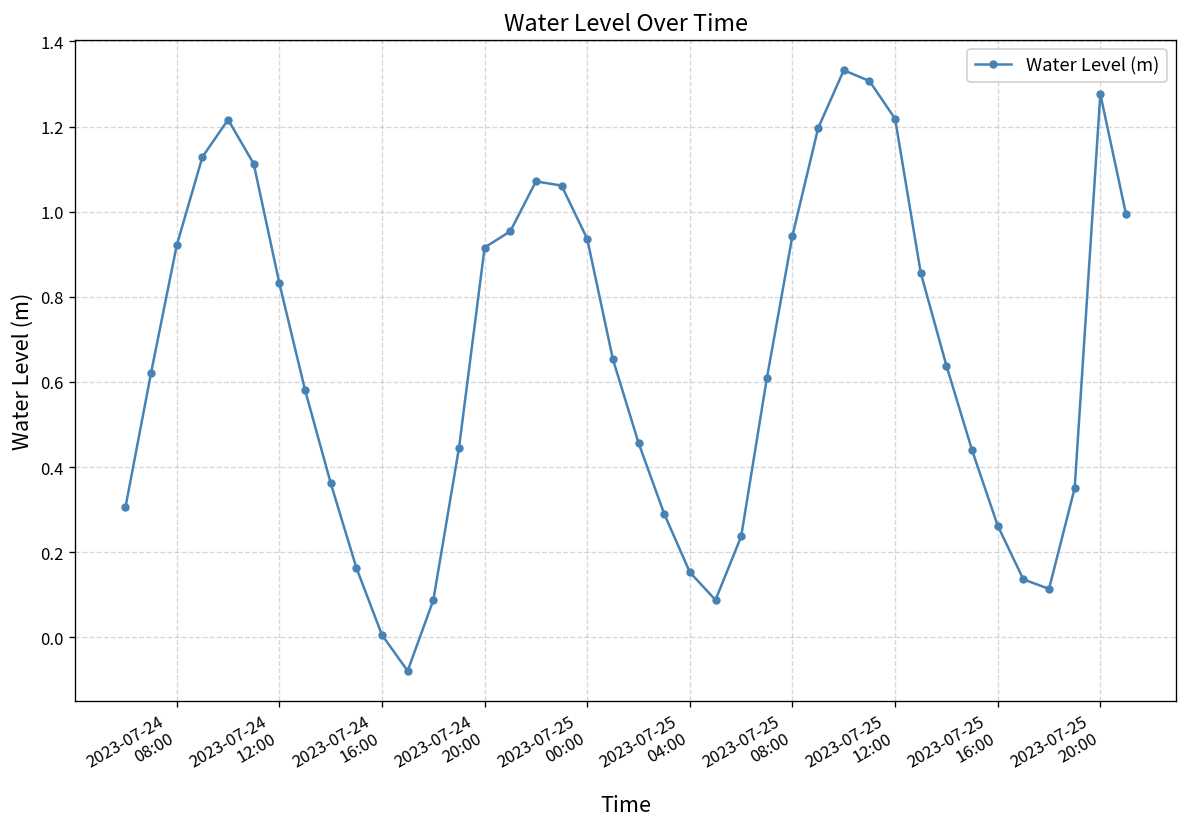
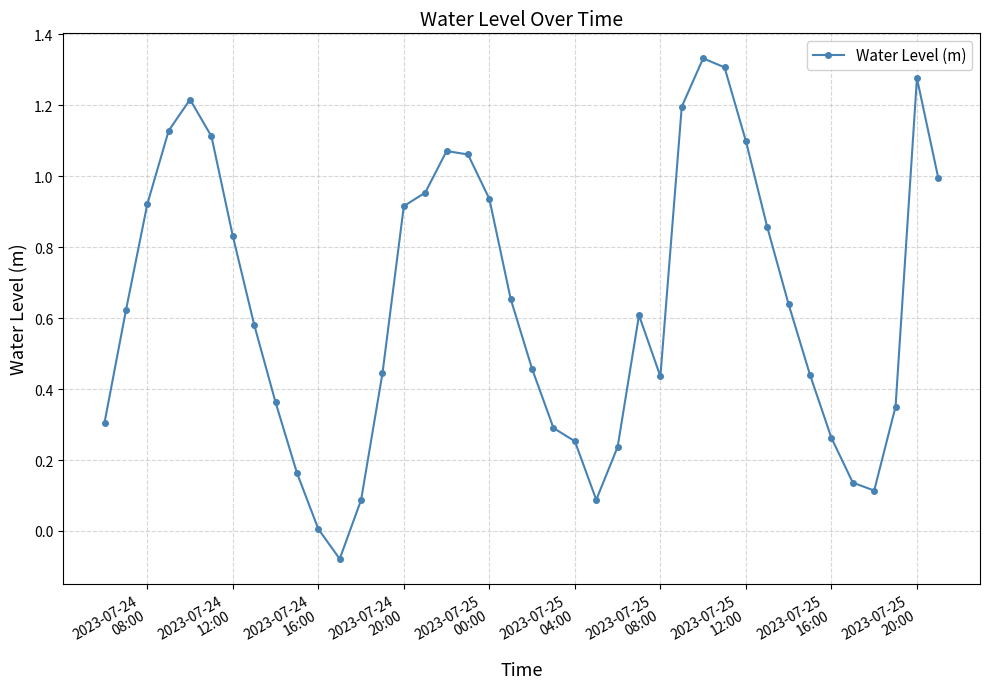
2023-07-25 04:00: 0.15 -> 0.25
2023-07-25 08:00: 0.94 -> 0.44
2023-07-25 12:00: 1.22 -> 1.10
